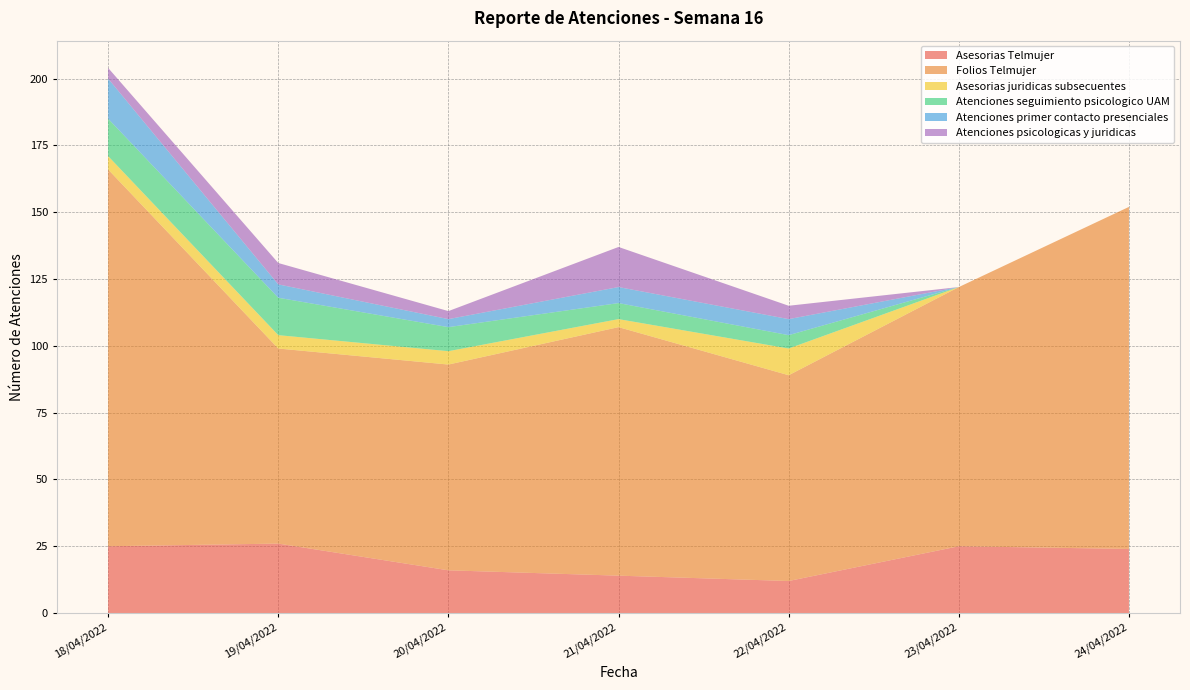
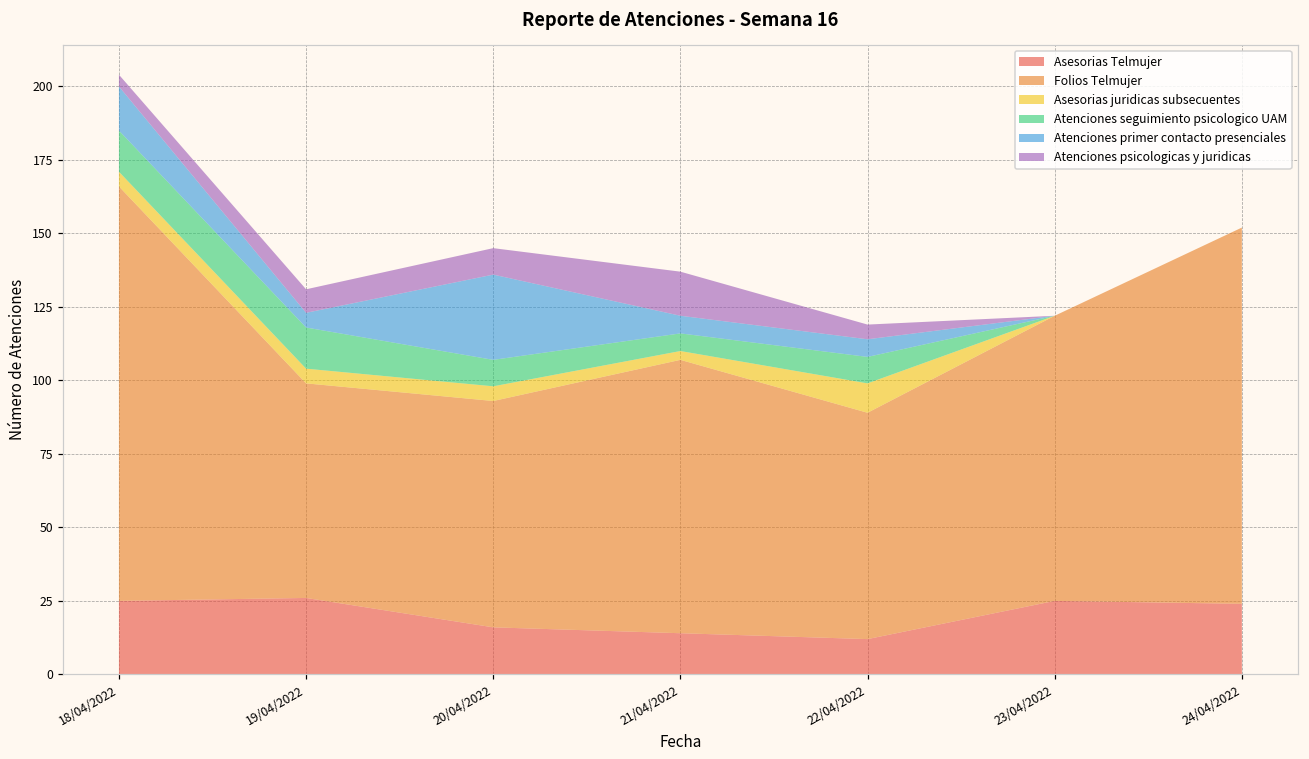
Atenciones primer contacto presenciales, 20/04/2022: 3 -> 29
Atenciones psicologicas y juridicas, 20/04/2022: 3 -> 9
Atenciones seguimiento psicologico UAM, 22/04/2022: 5 -> 9
